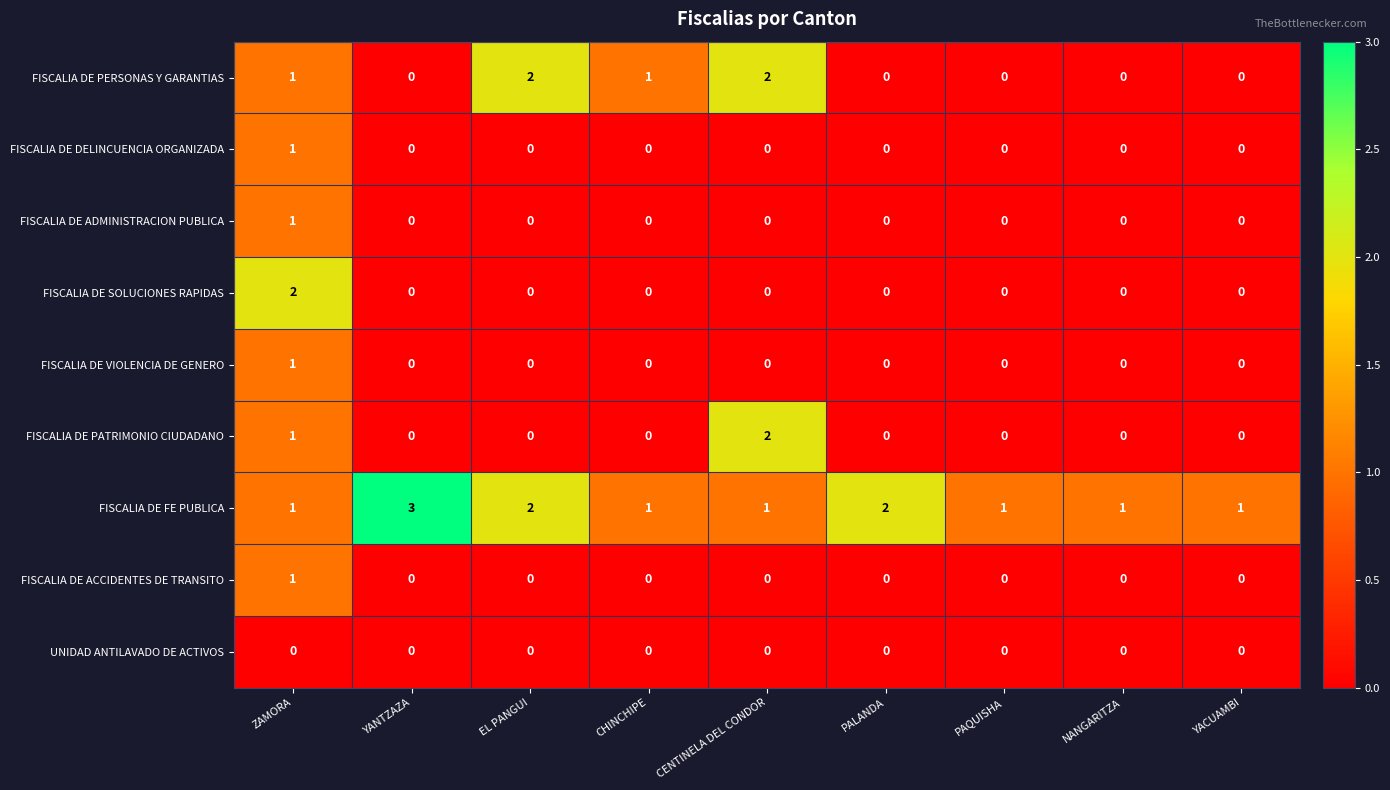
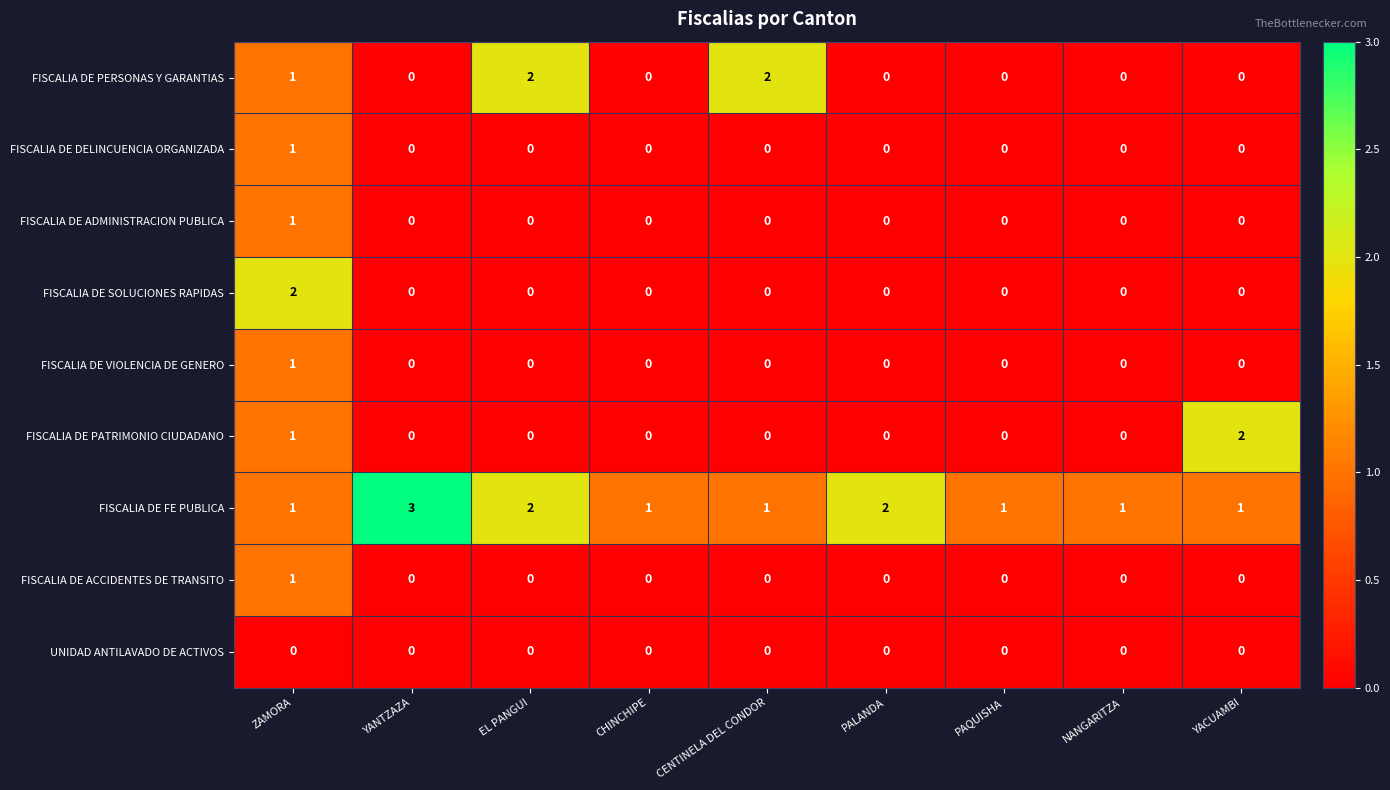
FISCALIA DE PERSONAS Y GARANTIAS, CHINCHIPE: 1 -> 0
FISCALIA DE PATRIMONIO CIUDADANO, CENTINELA DEL CONDOR: 2 -> 0
FISCALIA DE PATRIMONIO CIUDADANO, YACUAMBI: 0 -> 2
